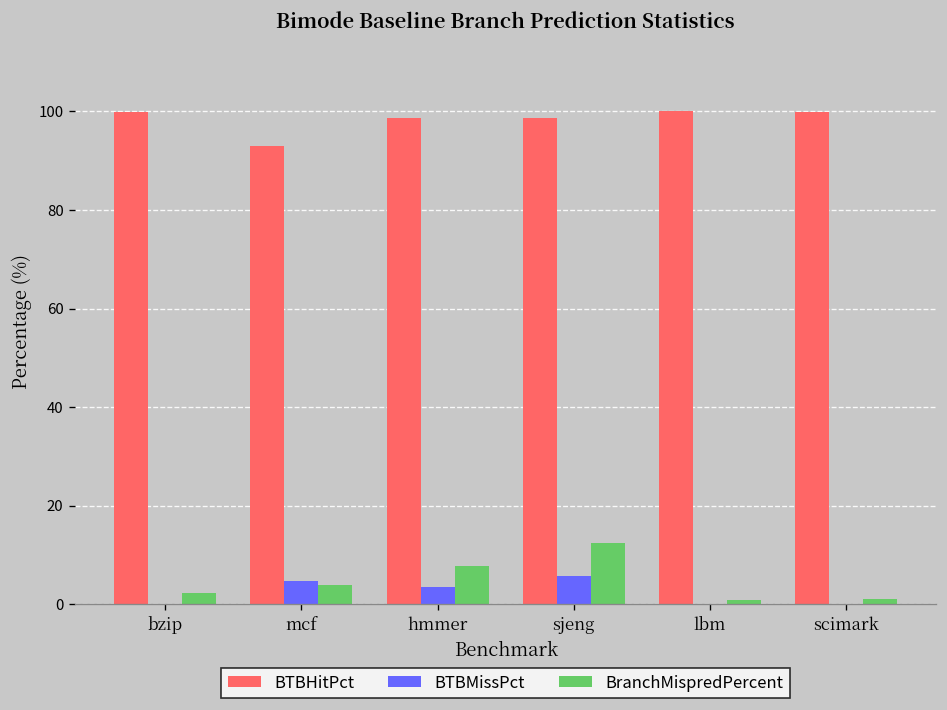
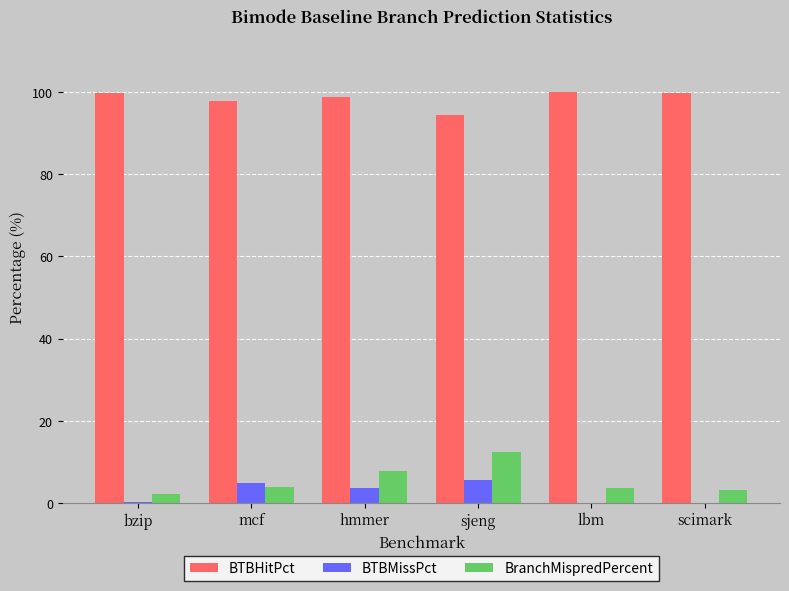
BTBHitPct, mcf: 93 -> 98
BTBHitPct, sjeng: 99 -> 94
BranchMispredPercent, lbm: 1 -> 4
BranchMispredPercent, scimark: 1 -> 3
